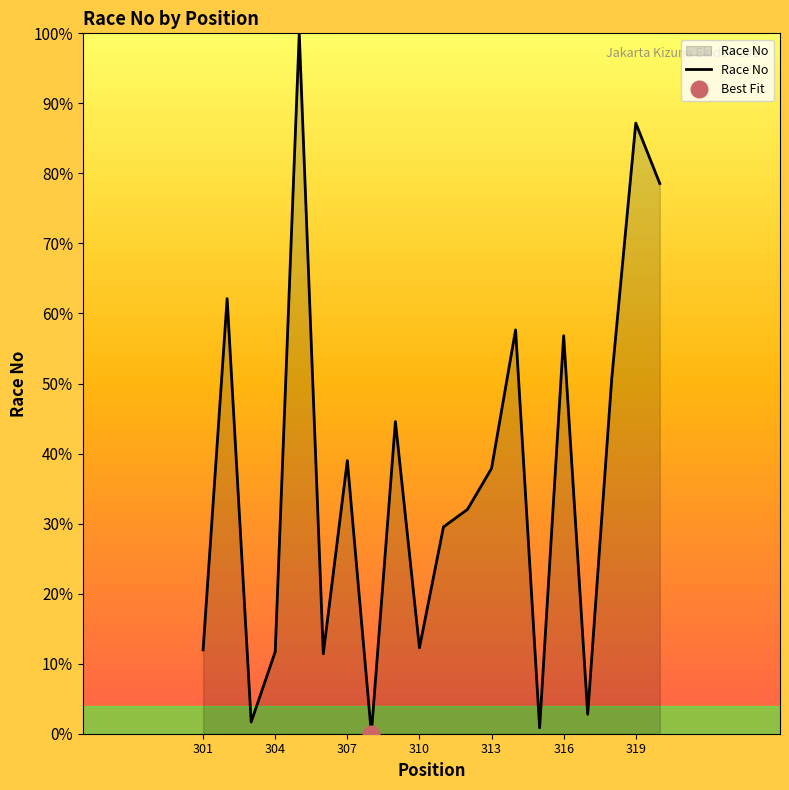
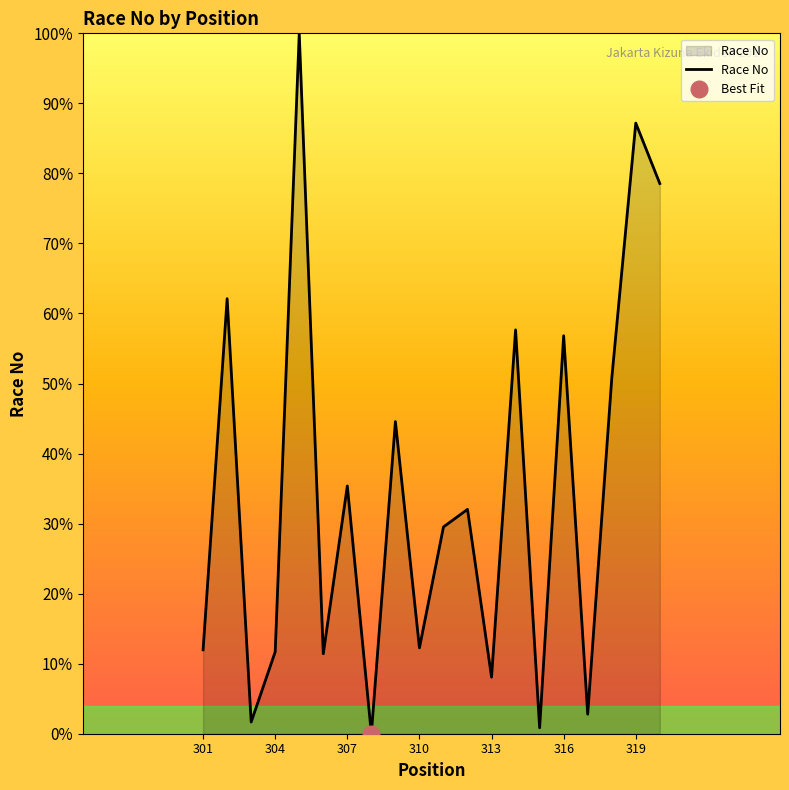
Race No, 307: 39% -> 35%
Race No, 313: 38% -> 8%
